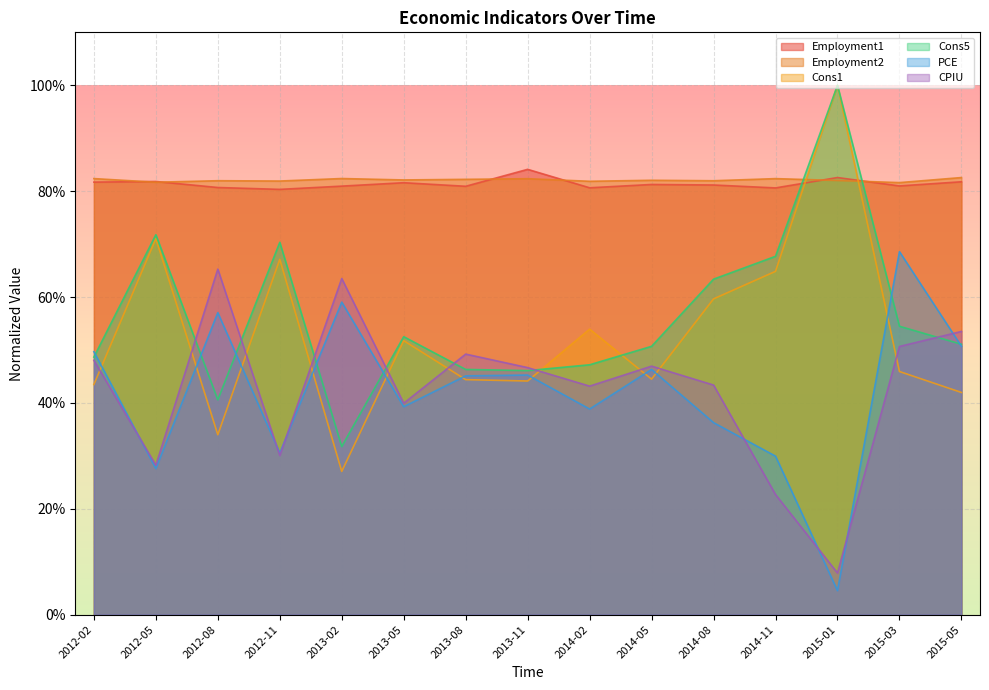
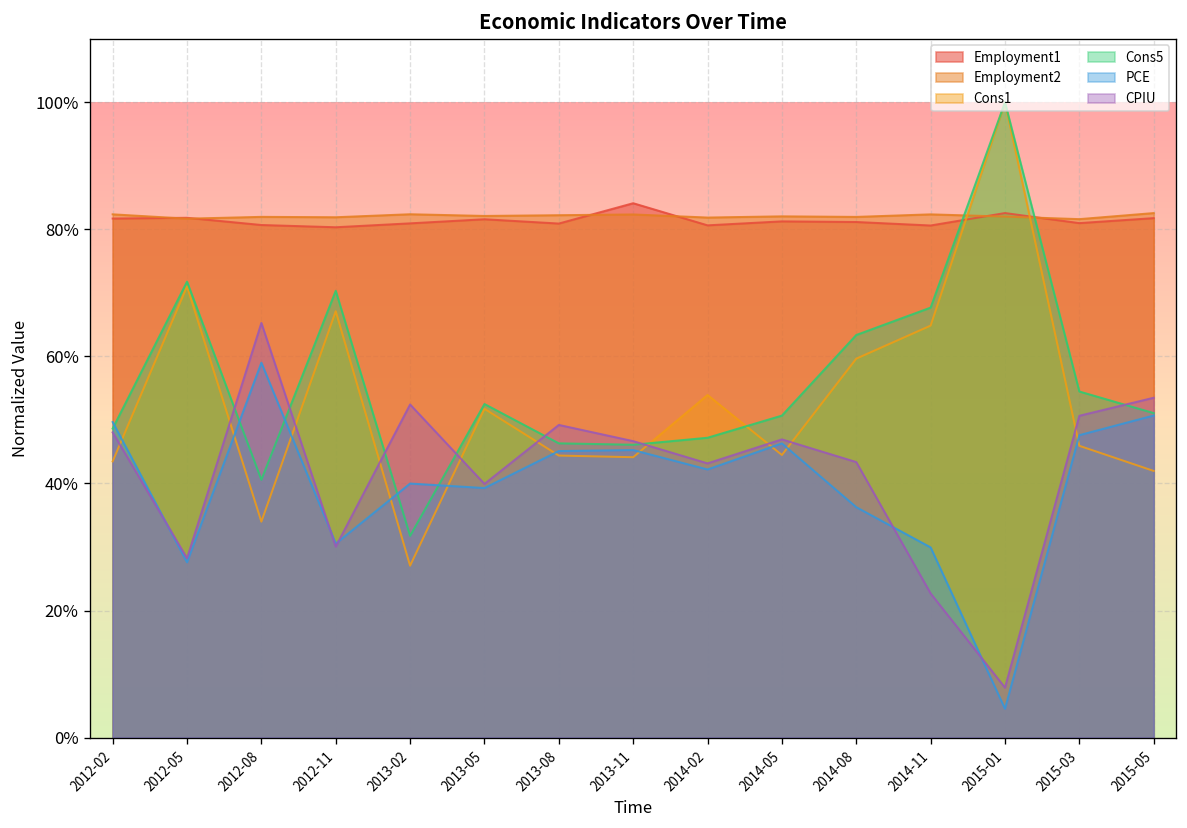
PCE, 2012-08: 57% -> 59%
PCE, 2013-02: 59% -> 40%
CPIU, 2013-02: 63% -> 52%
PCE, 2014-02: 39% -> 42%
PCE, 2015-03: 69% -> 48%
